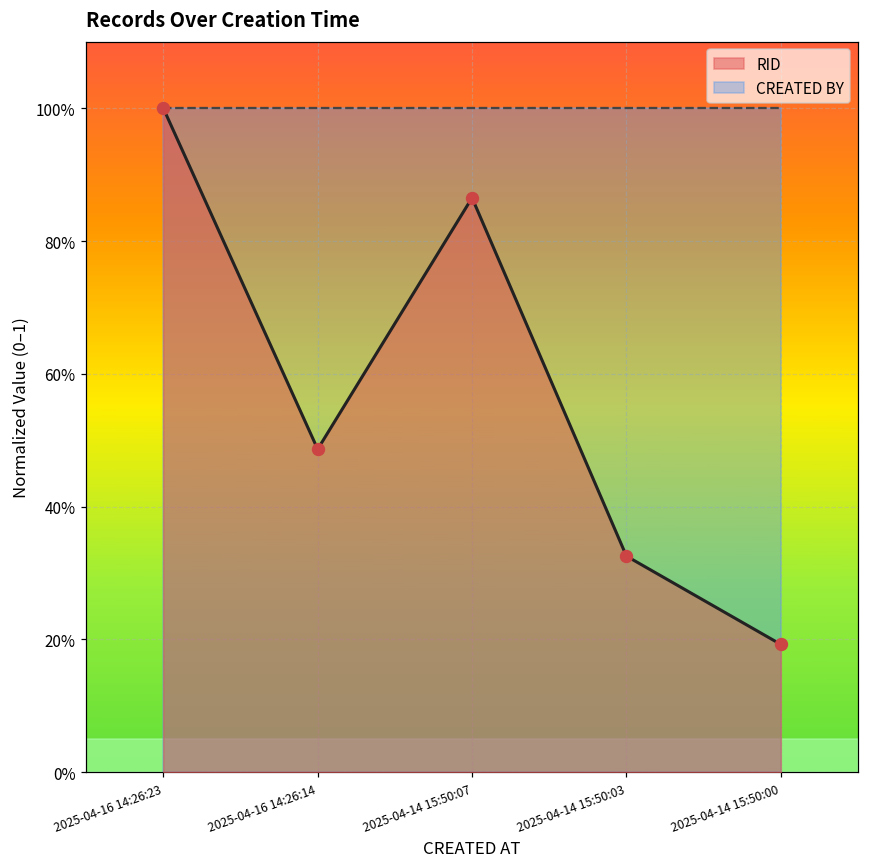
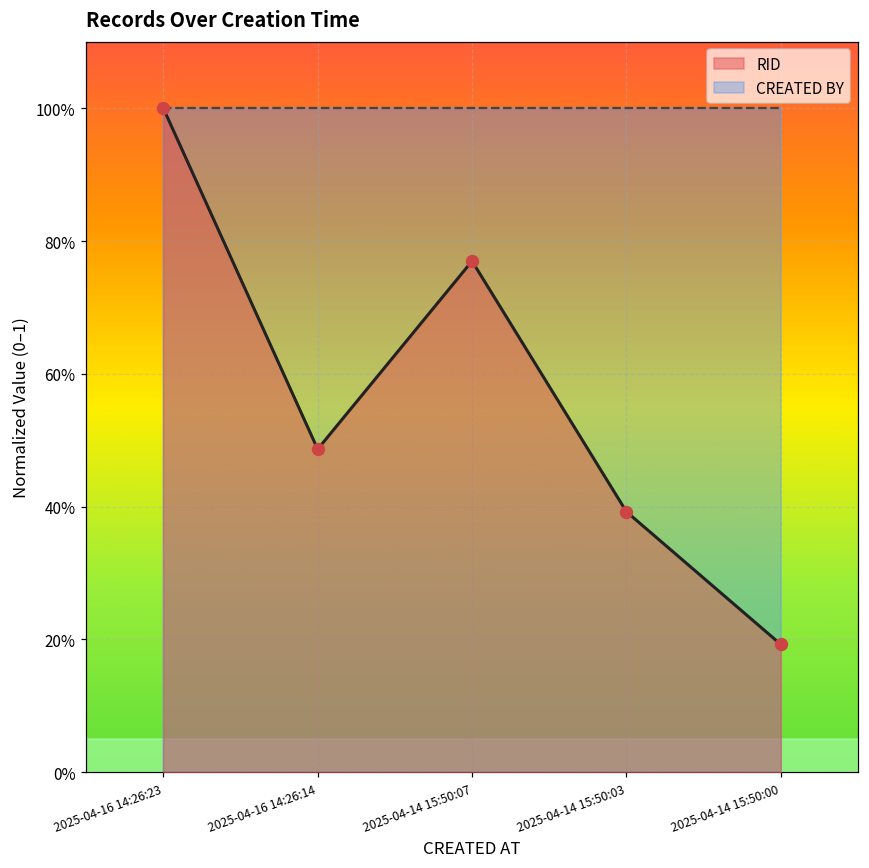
RID, 2025-04-14 15:50:07: 87% -> 77%
RID, 2025-04-14 15:50:03: 33% -> 39%
